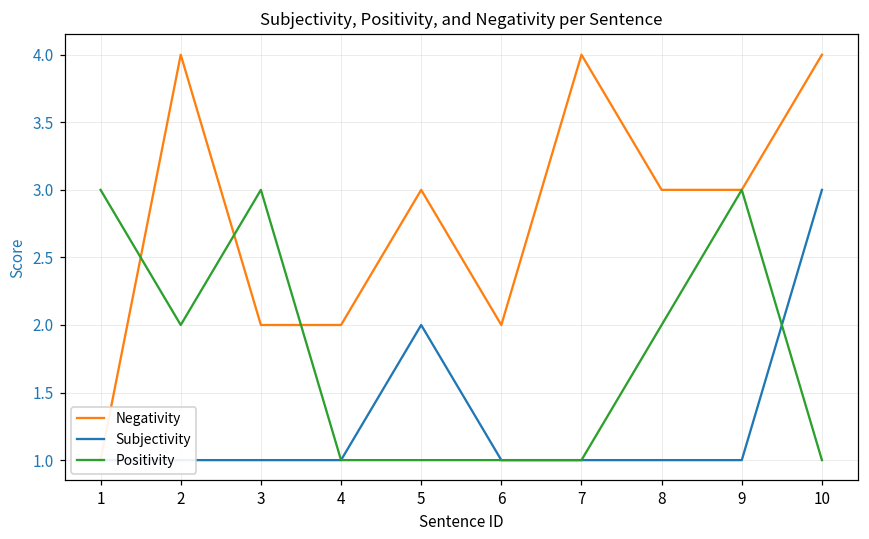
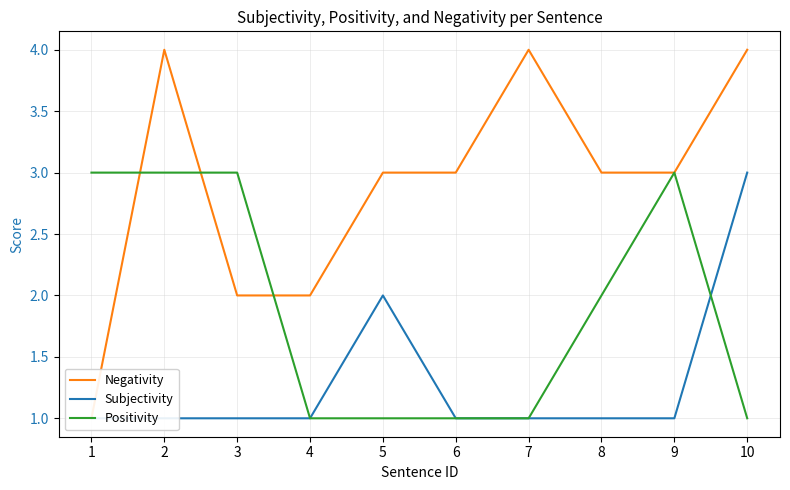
Positivity, 2: 2 -> 3
Negativity, 6: 2 -> 3
